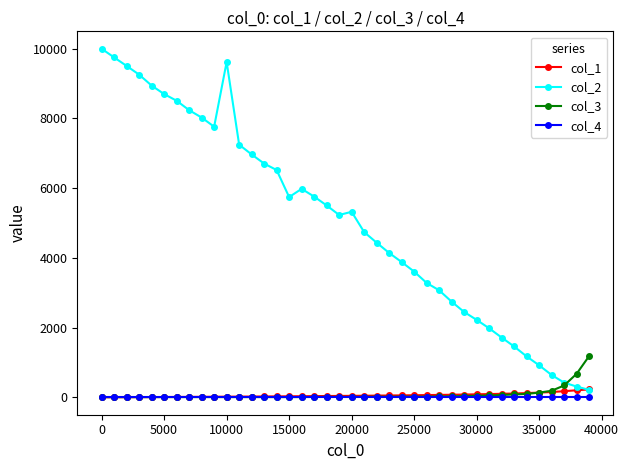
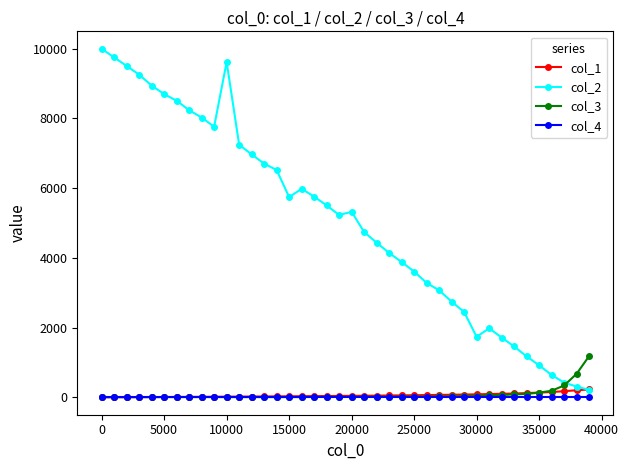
col_2, 30000: 2200 -> 1700
